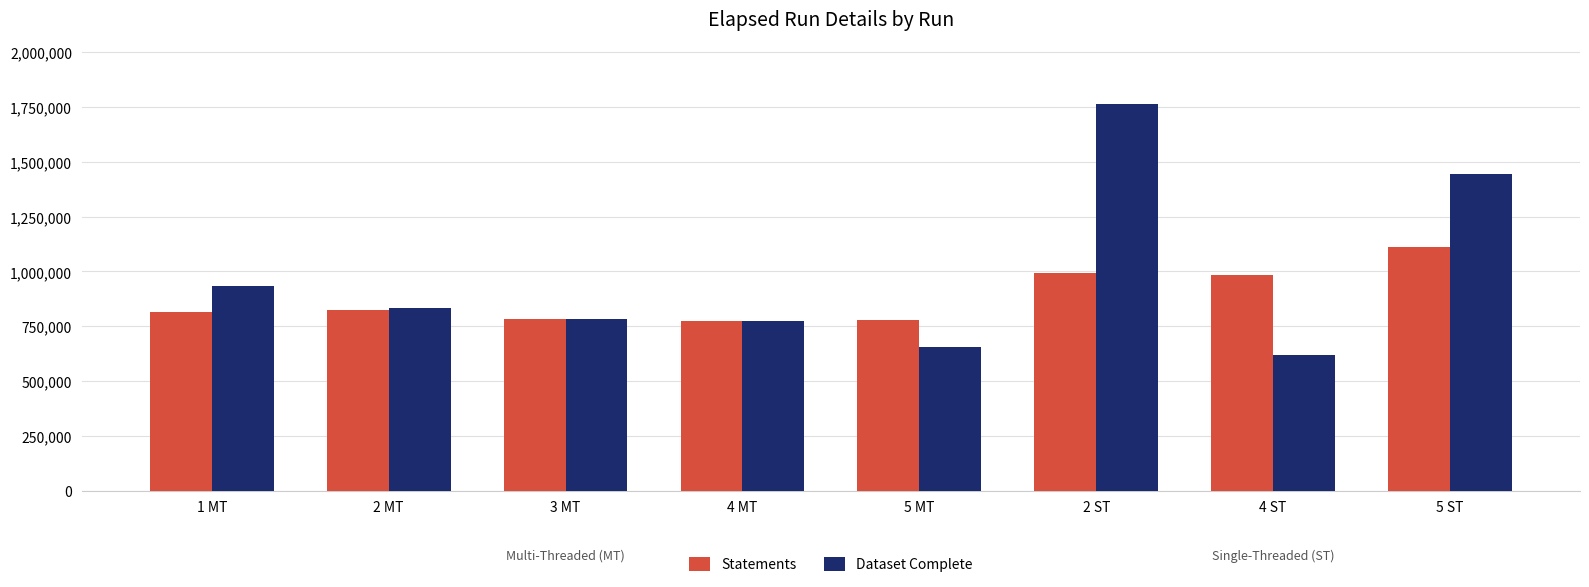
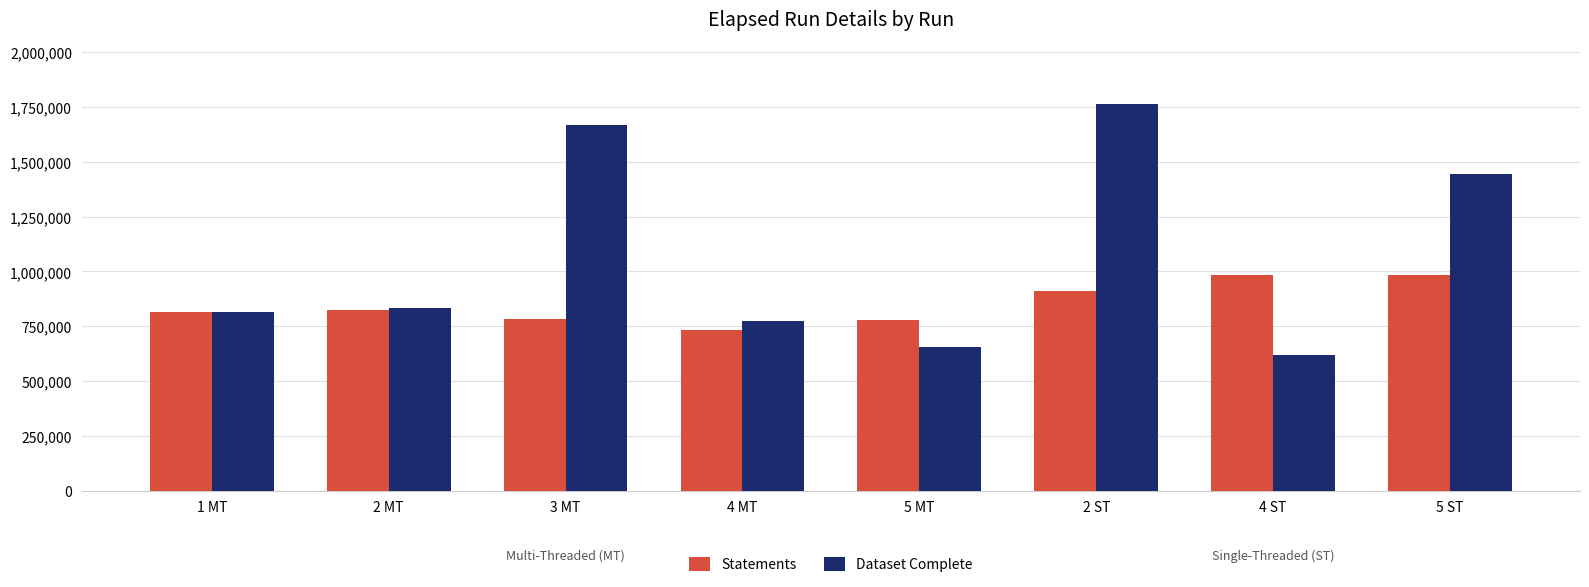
Dataset Complete, 1 MT: 930,000 -> 820,000
Dataset Complete, 3 MT: 780,000 -> 1,670,000
Statements, 4 MT: 770,000 -> 730,000
Statements, 2 ST: 990,000 -> 910,000
Statements, 5 ST: 1,110,000 -> 980,000
